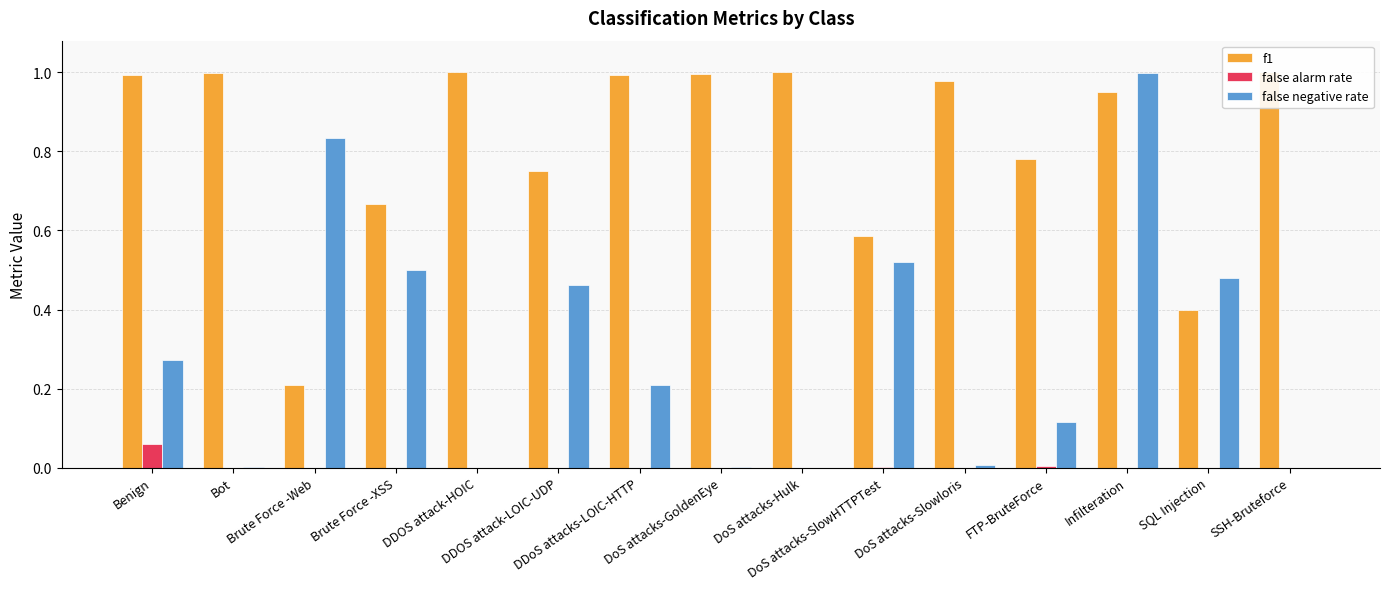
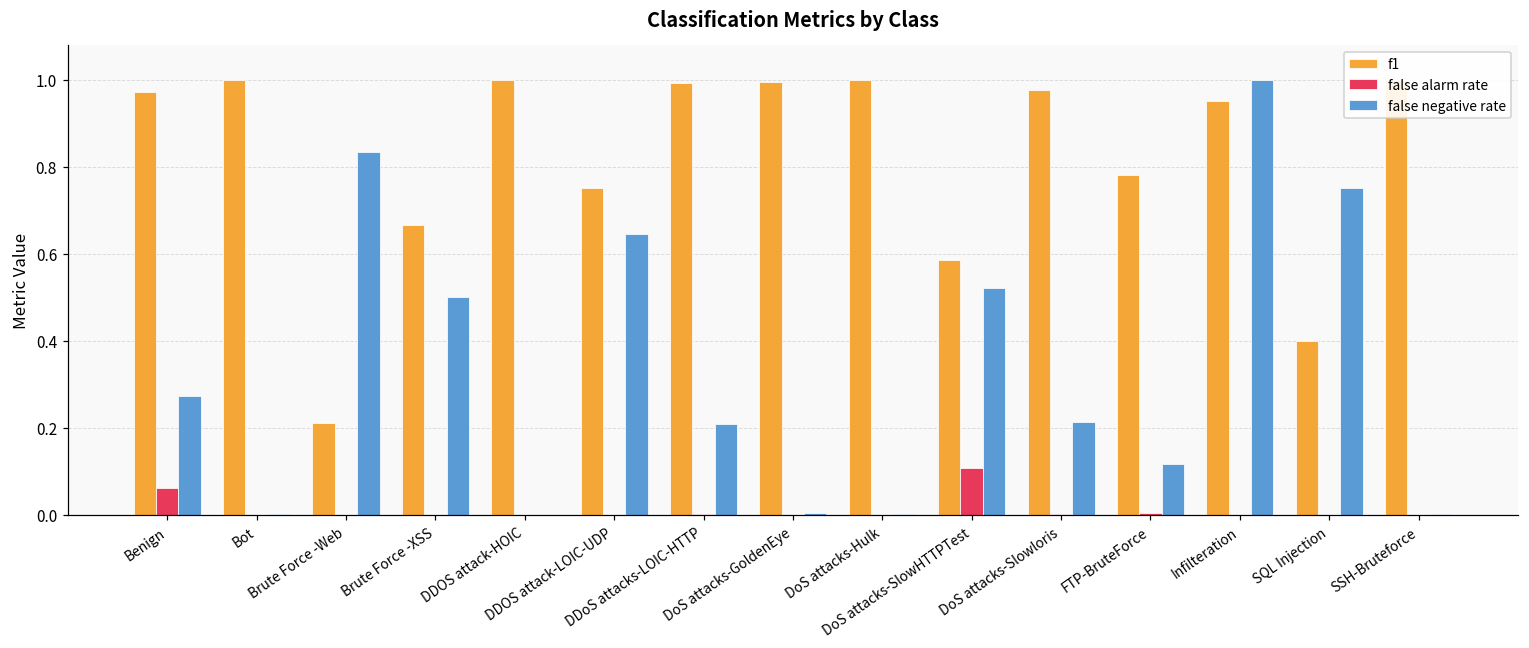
f1, Benign: 0.99 -> 0.97
false negative rate, DDOS attack-LOIC-UDP: 0.46 -> 0.65
false alarm rate, DoS attacks-SlowHTTPTest: 0.00 -> 0.11
false negative rate, DoS attacks-Slowloris: 0.01 -> 0.21
false negative rate, SQL Injection: 0.48 -> 0.75
